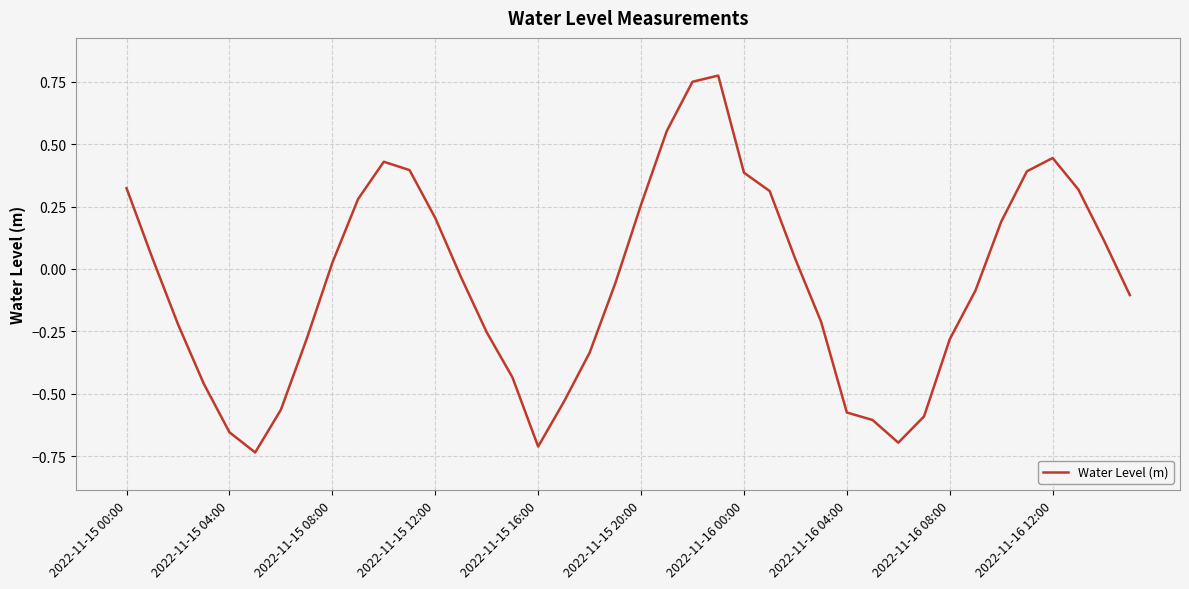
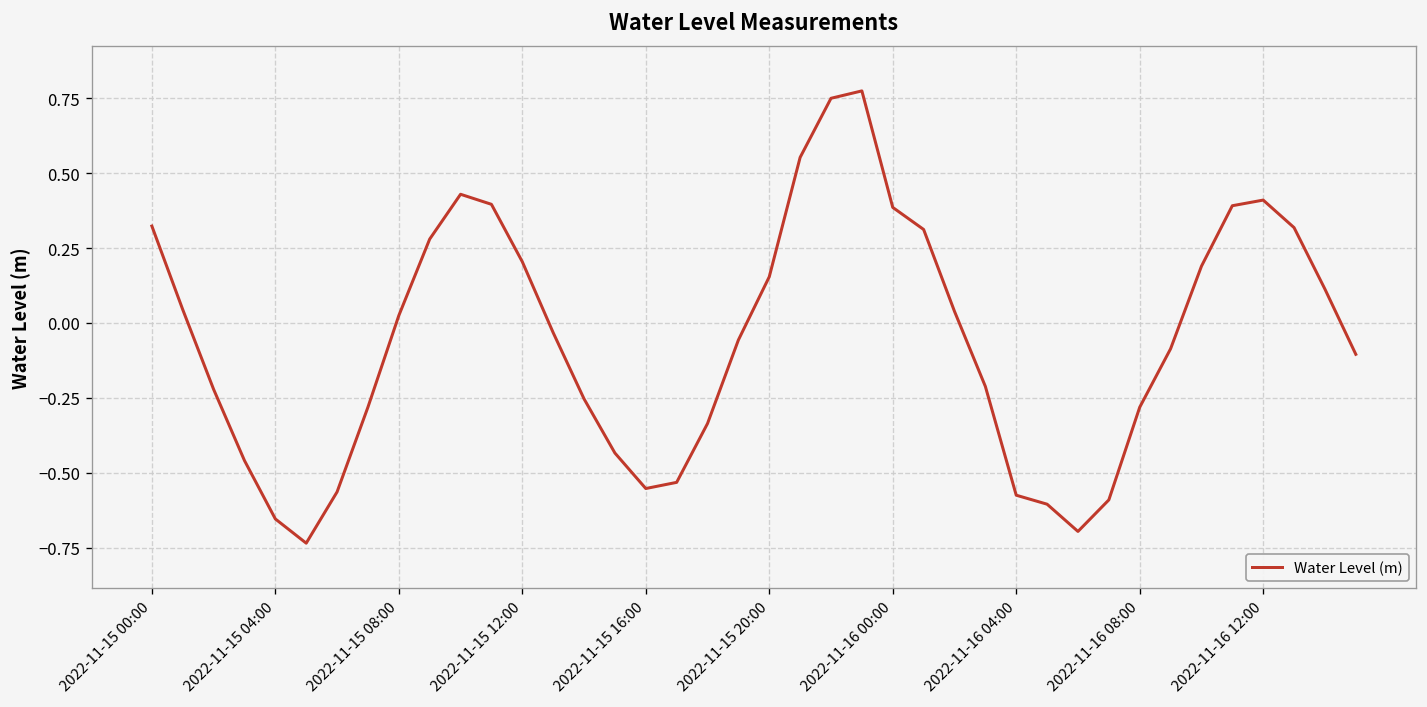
2022-11-15 16:00: -0.71 -> -0.55
2022-11-15 20:00: 0.26 -> 0.15
2022-11-16 12:00: 0.44 -> 0.41
